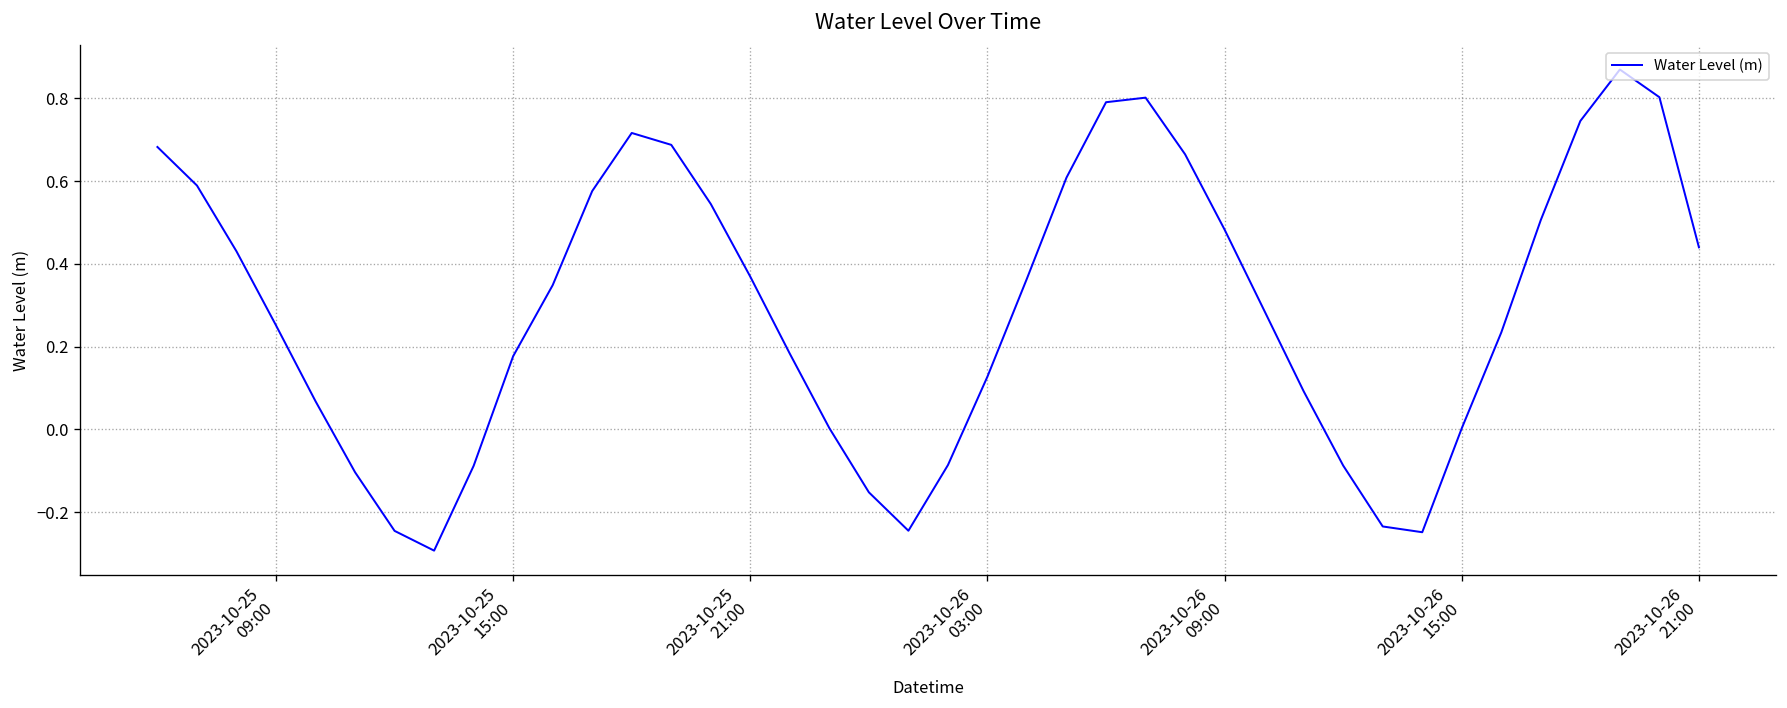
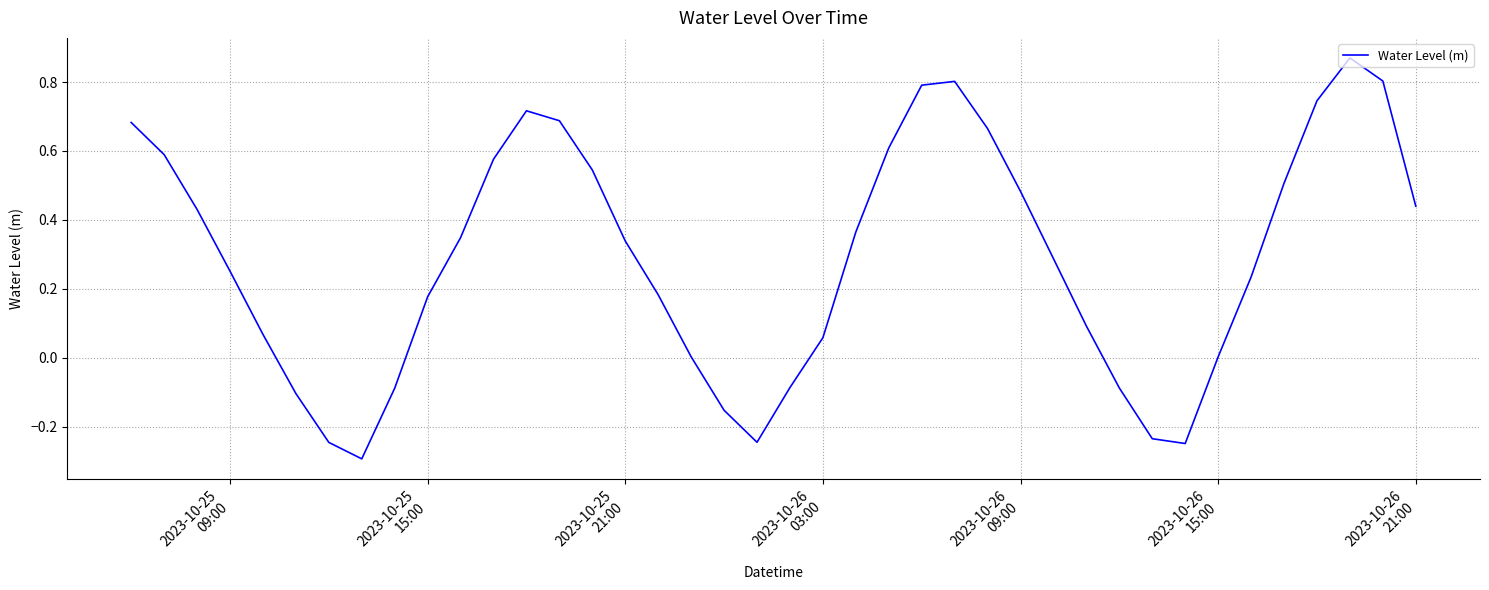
2023-10-25 21:00: 0.37 -> 0.34
2023-10-26 03:00: 0.13 -> 0.06
